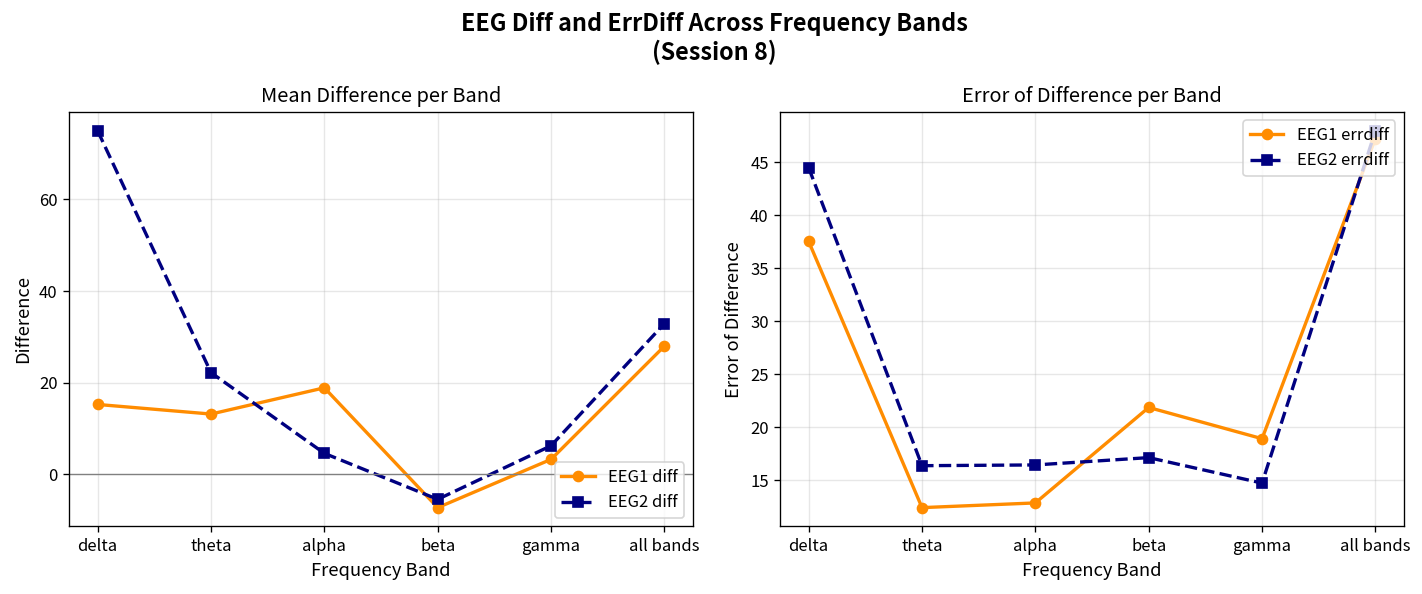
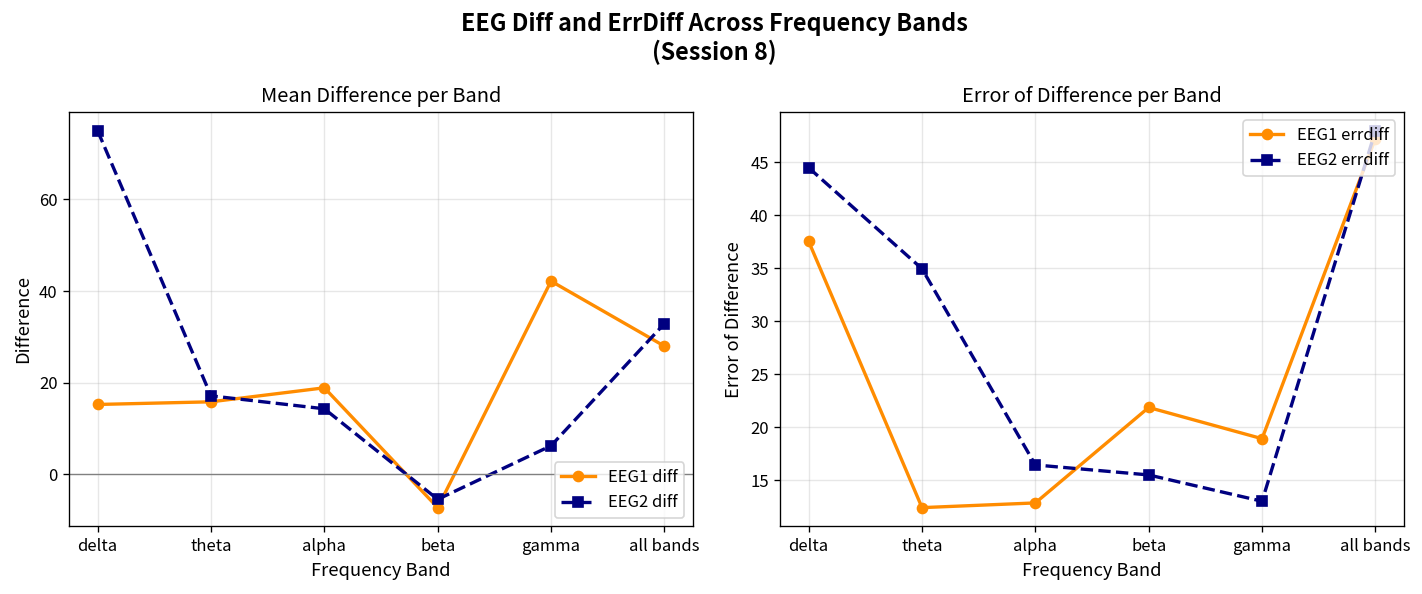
Mean Difference per Band, EEG1 diff, theta: 13 -> 16
Mean Difference per Band, EEG2 diff, theta: 22 -> 17
Mean Difference per Band, EEG2 diff, alpha: 5 -> 14
Mean Difference per Band, EEG1 diff, gamma: 3 -> 42
Error of Difference per Band, EEG2 errdiff, theta: 16 -> 35
Error of Difference per Band, EEG2 errdiff, beta: 17 -> 15
Error of Difference per Band, EEG2 errdiff, gamma: 15 -> 13
